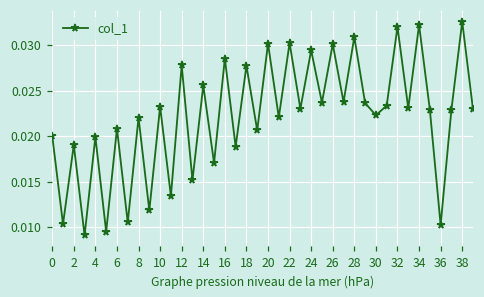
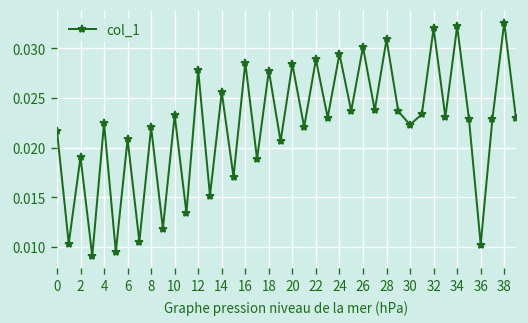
0: 0.020 -> 0.022
4: 0.020 -> 0.022
20: 0.030 -> 0.028
22: 0.030 -> 0.029
